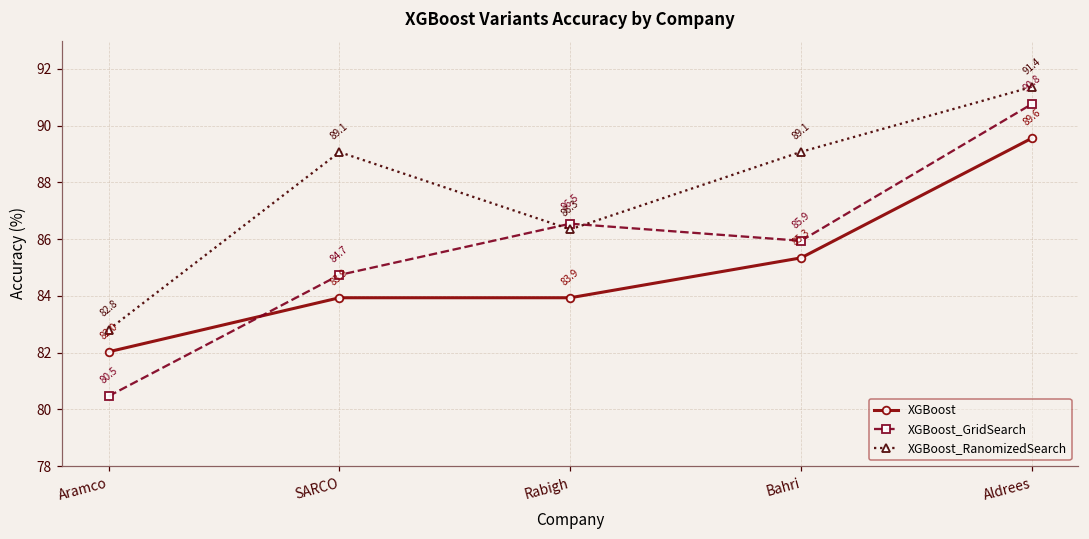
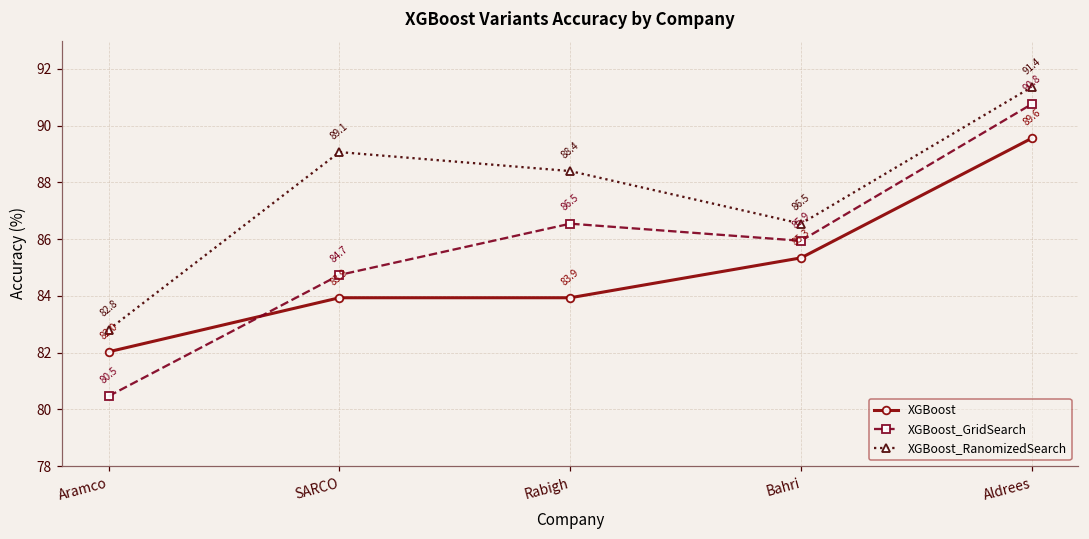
XGBoost_RanomizedSearch, Rabigh: 86.3 -> 88.4
XGBoost_RanomizedSearch, Bahri: 89.1 -> 86.5
